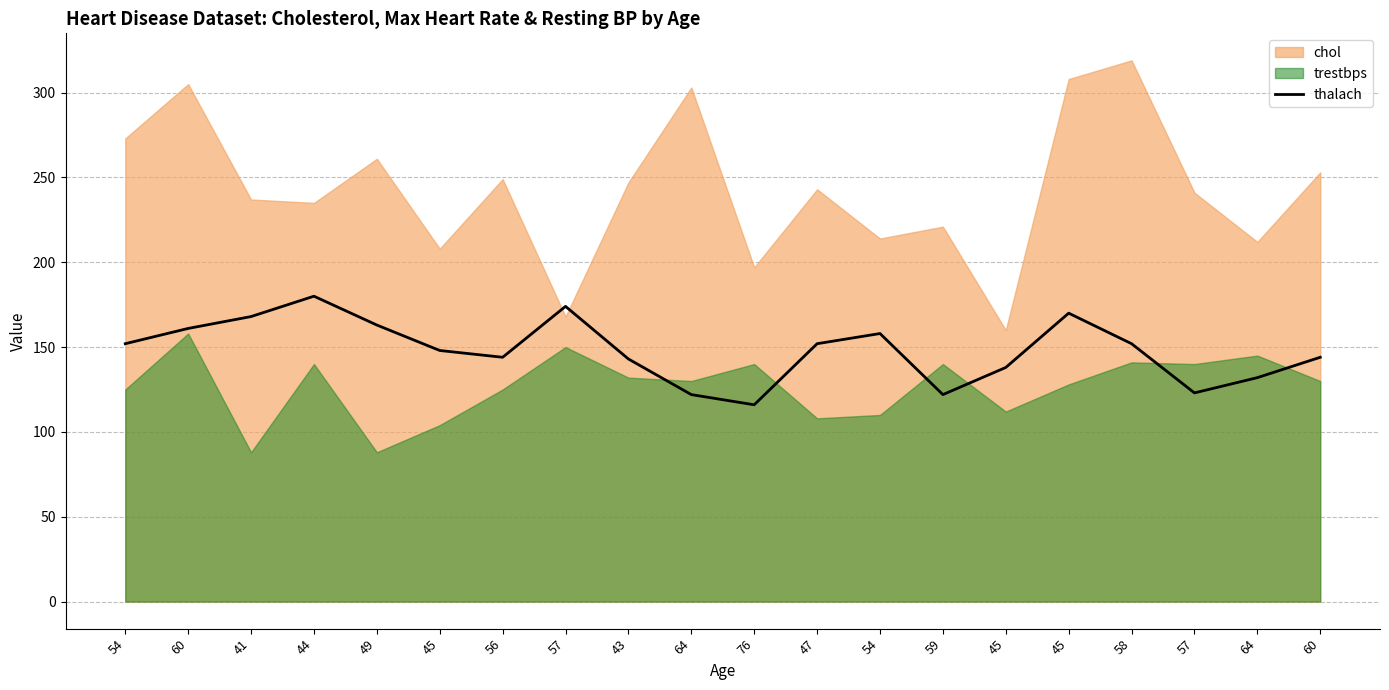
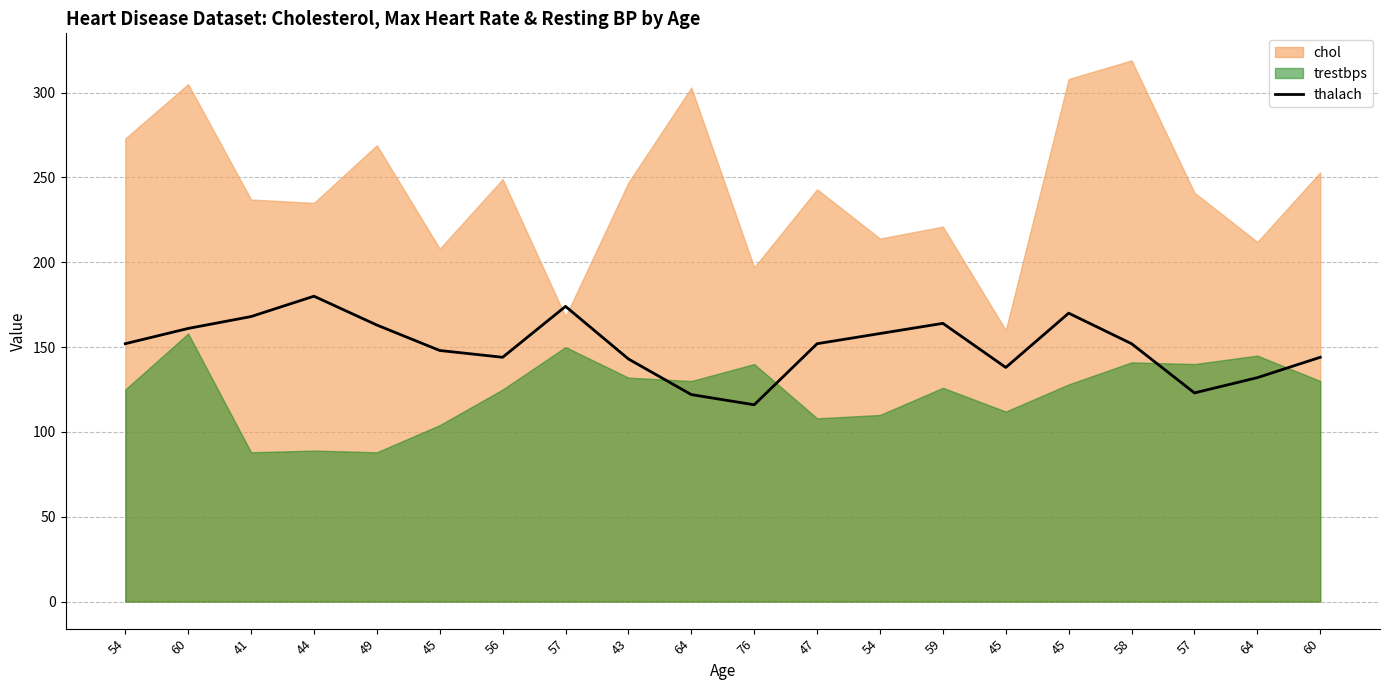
trestbps, 44: 140 -> 89
chol, 49: 261 -> 269
thalach, 59: 122 -> 164
trestbps, 59: 140 -> 126
